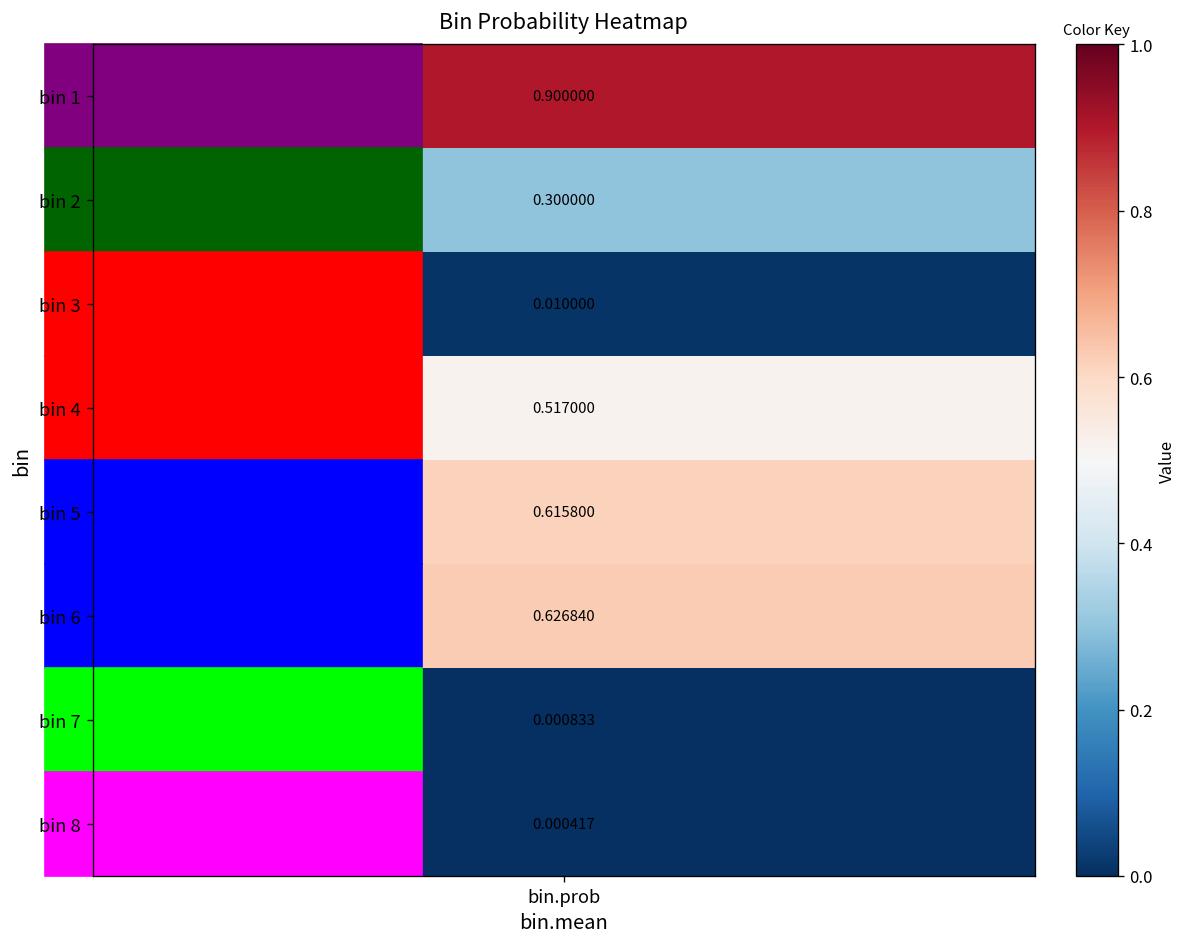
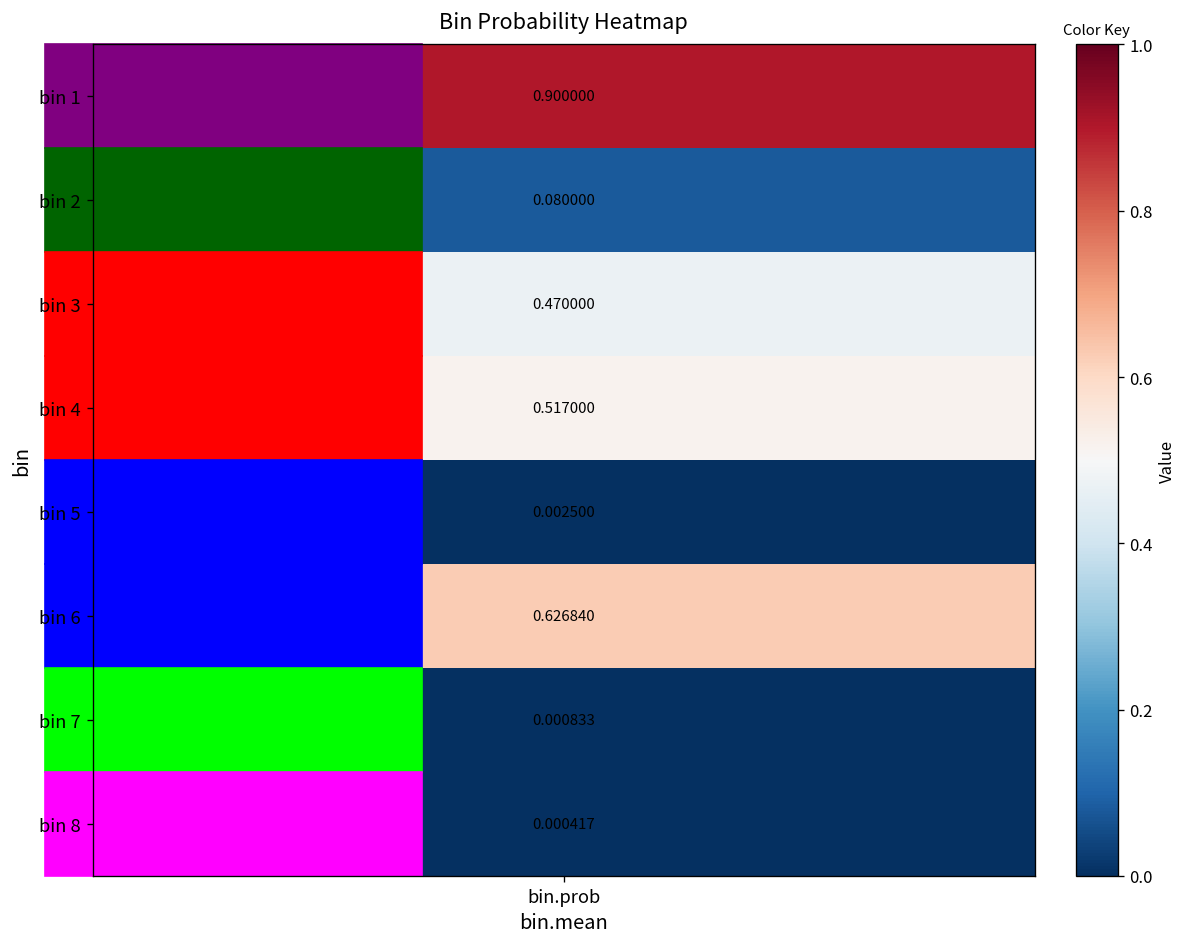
bin 2, bin.prob: 0.300000 -> 0.080000
bin 3, bin.prob: 0.010000 -> 0.470000
bin 5, bin.prob: 0.615800 -> 0.002500
